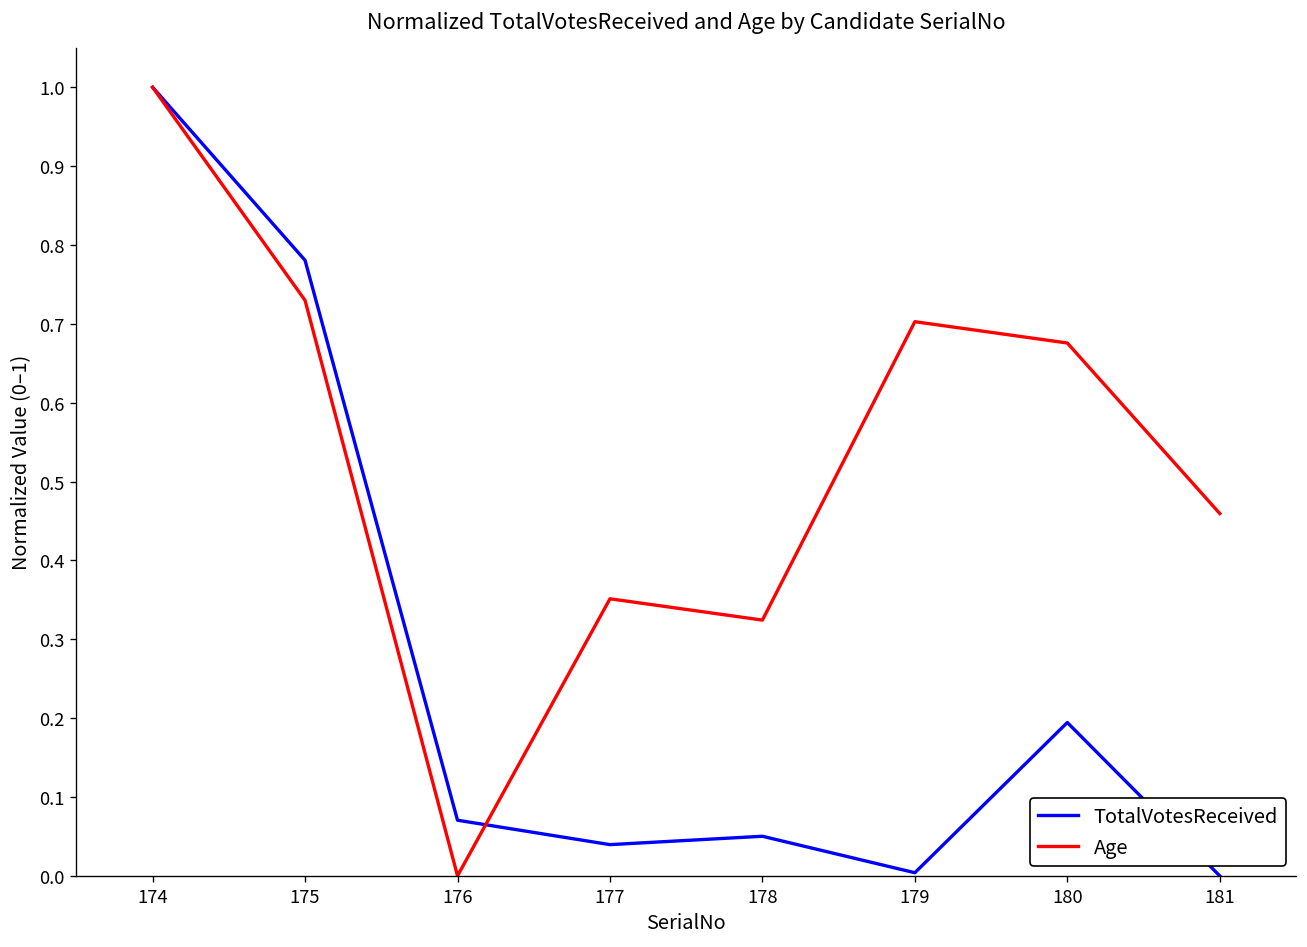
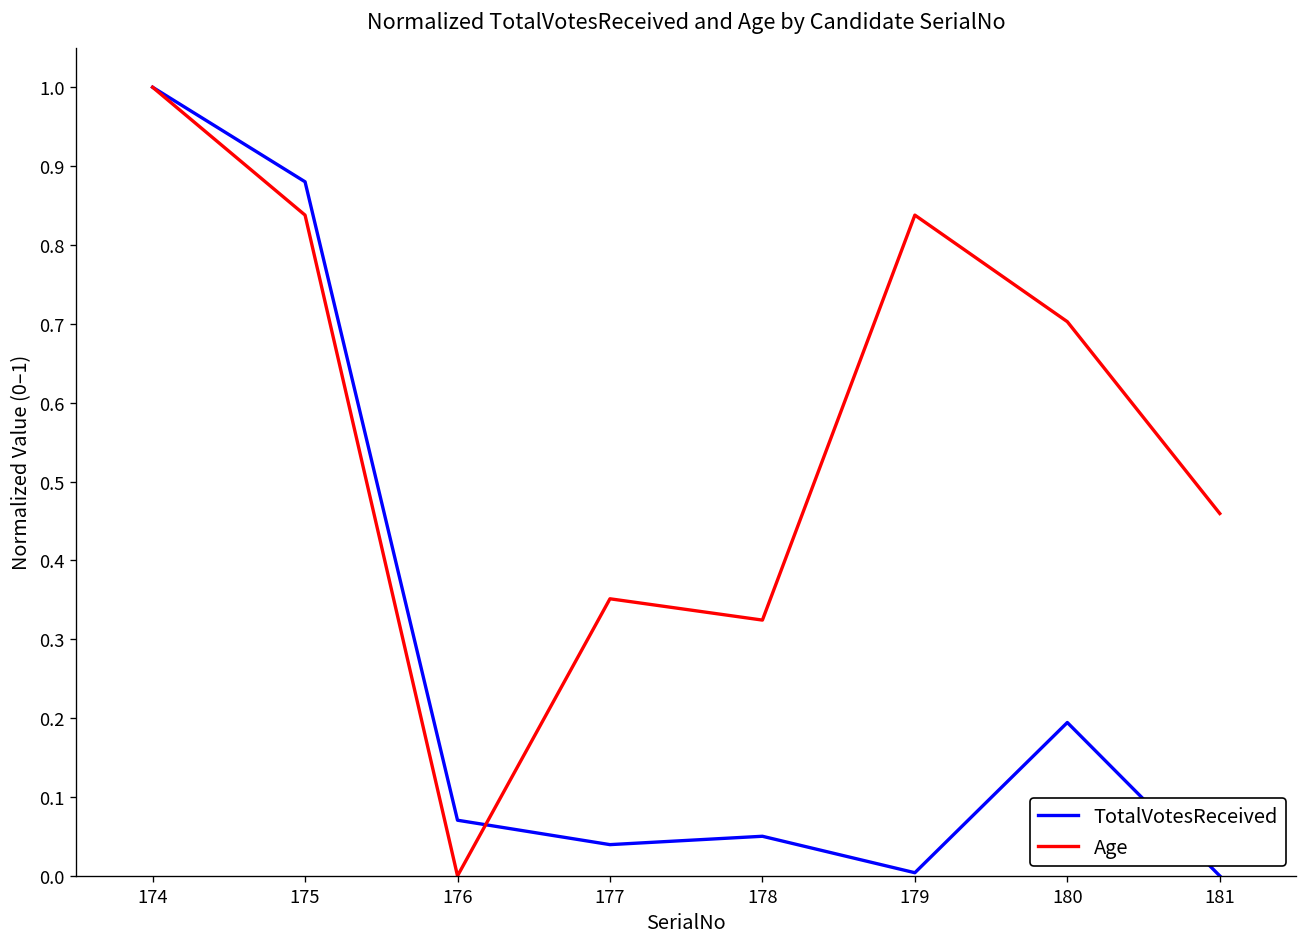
TotalVotesReceived, 175: 0.78 -> 0.88
Age, 175: 0.73 -> 0.84
Age, 179: 0.70 -> 0.84
Age, 180: 0.68 -> 0.70
